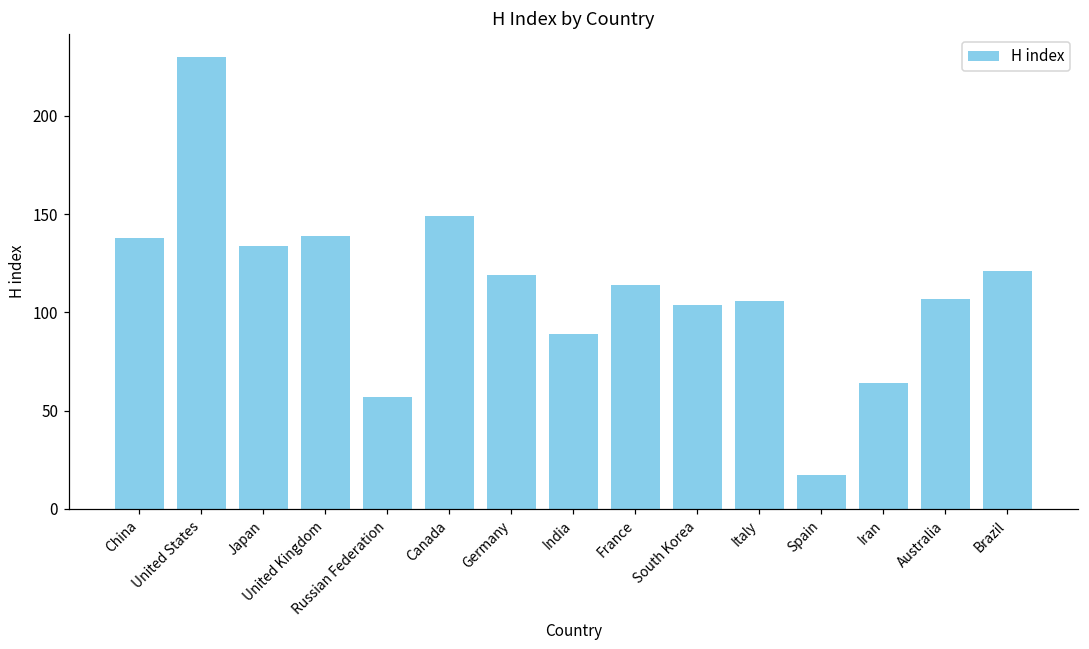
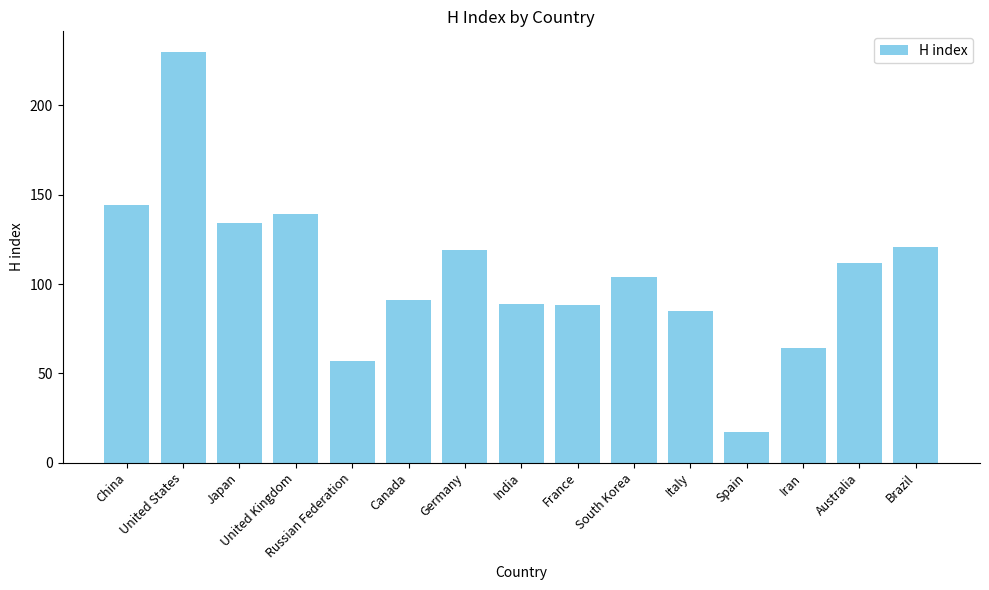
China: 138 -> 144
Canada: 149 -> 91
France: 114 -> 88
Italy: 106 -> 85
Australia: 107 -> 112
